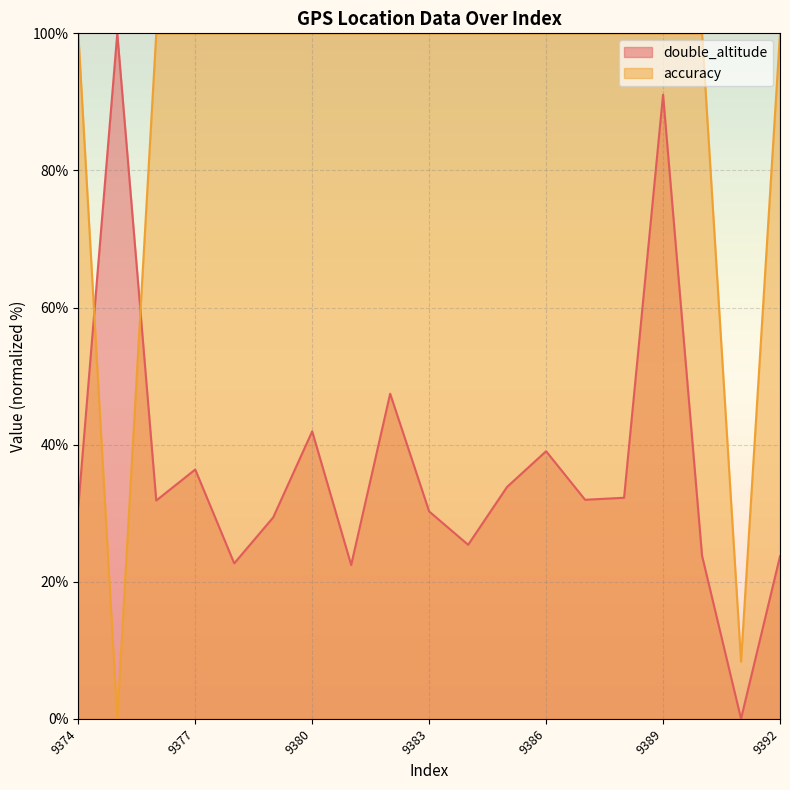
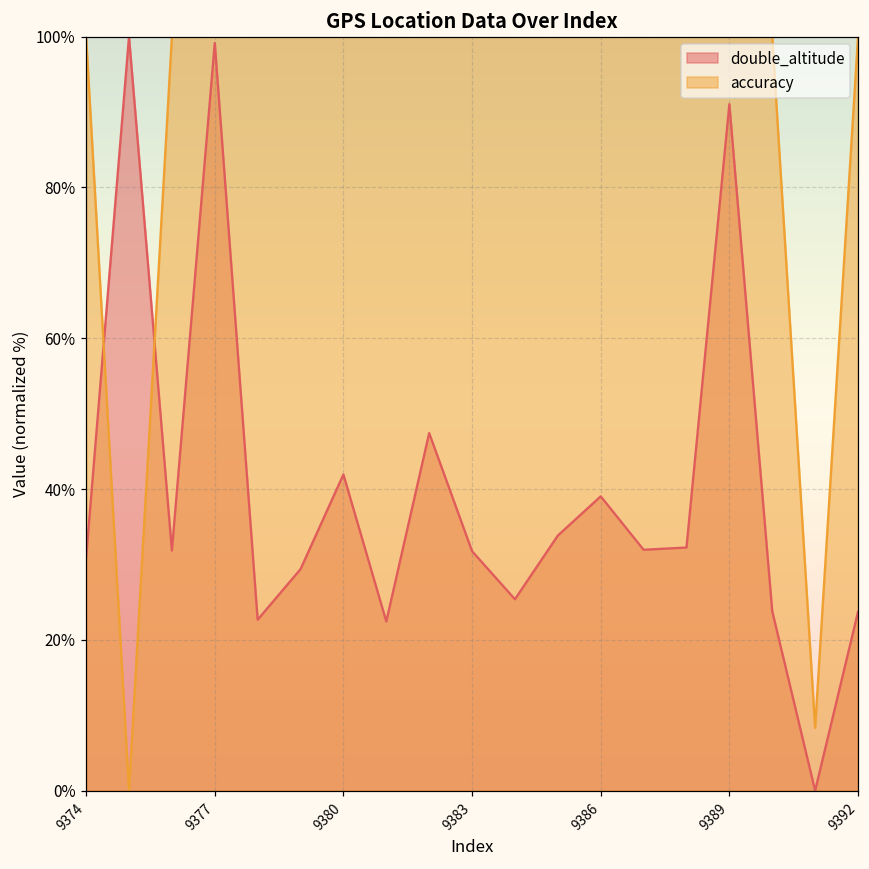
double_altitude, 9377: 36% -> 99%
double_altitude, 9383: 30% -> 32%
